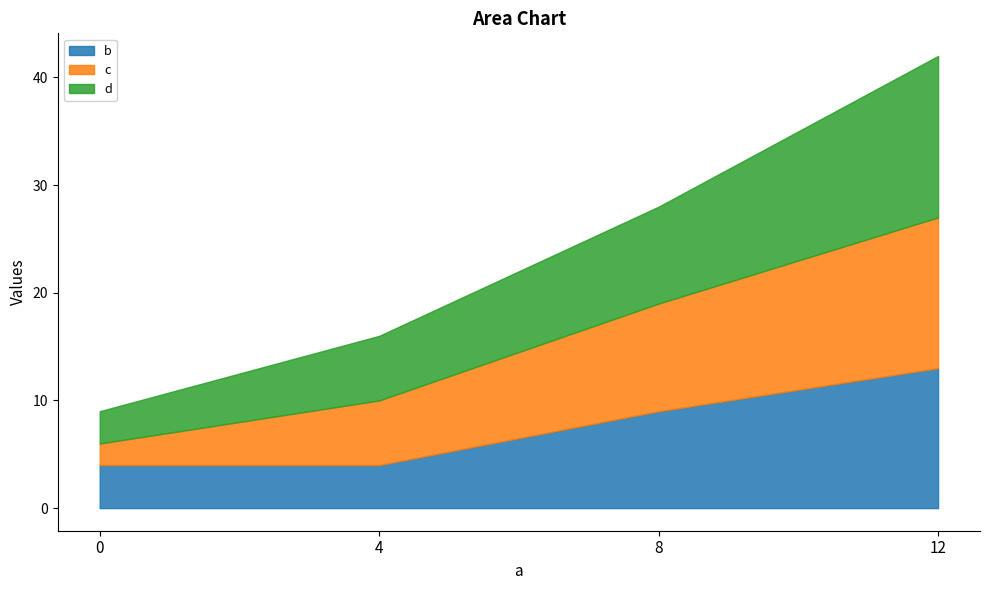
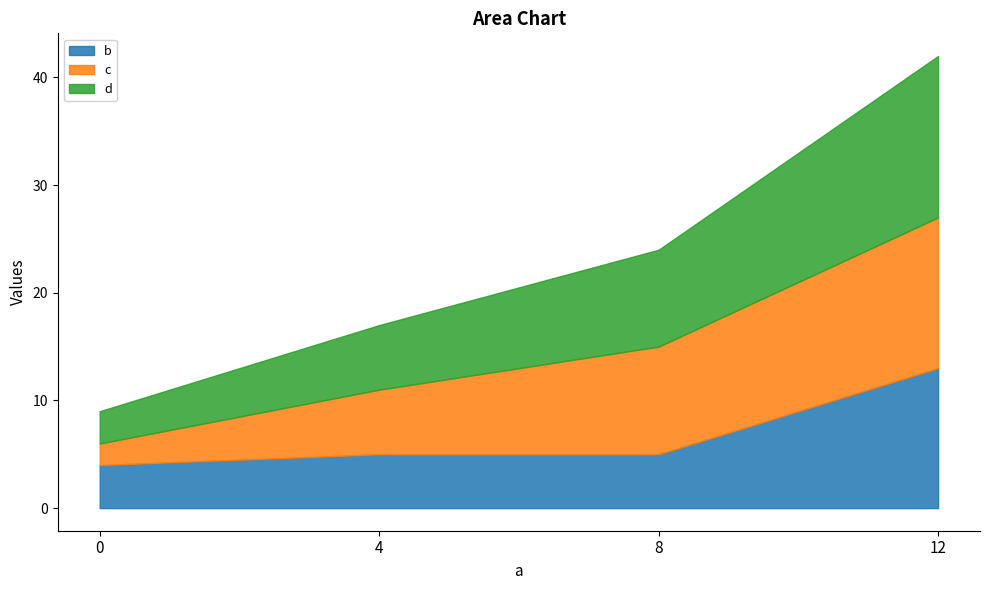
b, 4: 4 -> 5
b, 8: 9 -> 5
